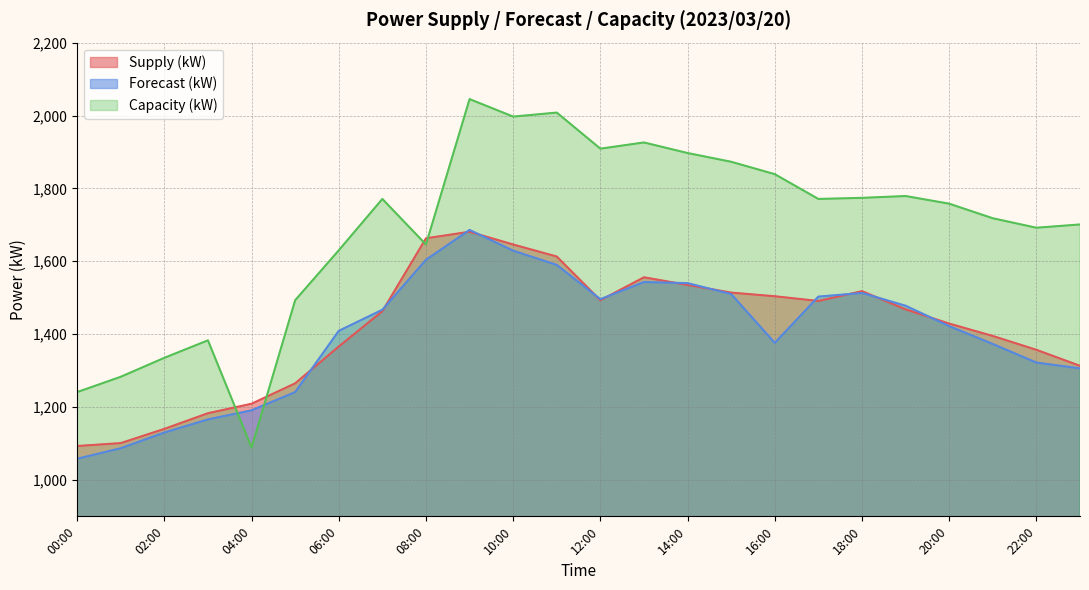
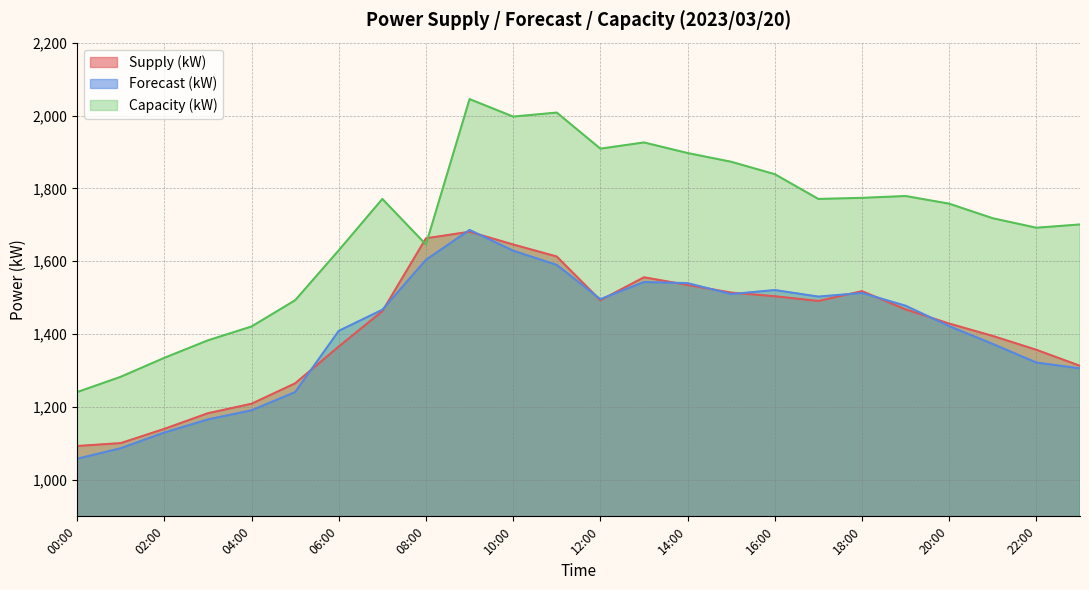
Capacity (kW), 04:00: 1,090 -> 1,420
Forecast (kW), 16:00: 1,380 -> 1,520
